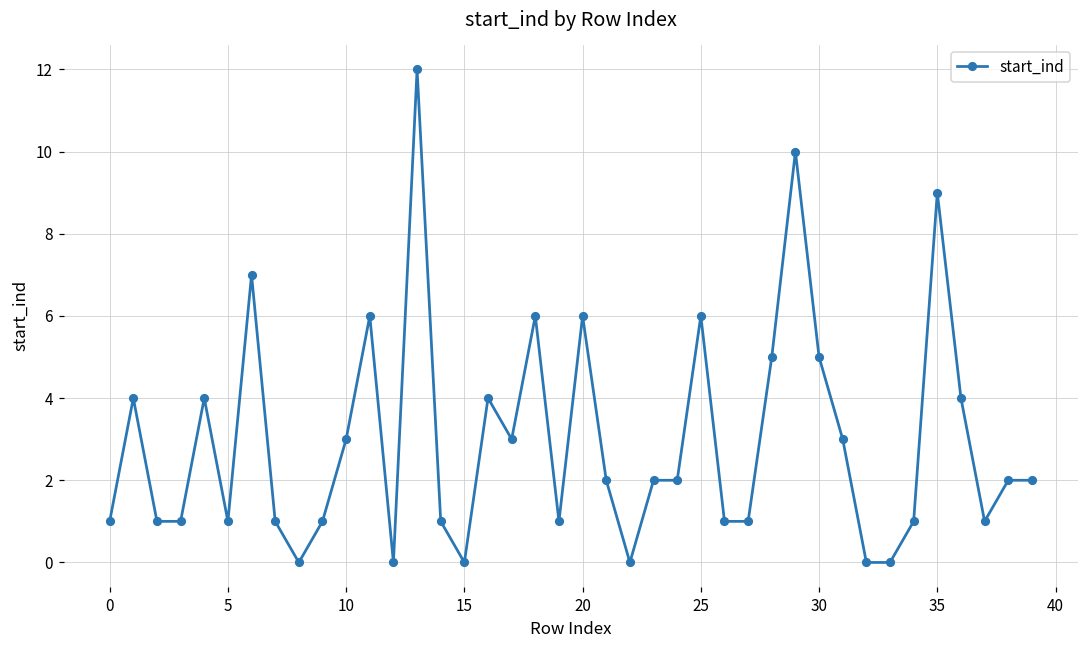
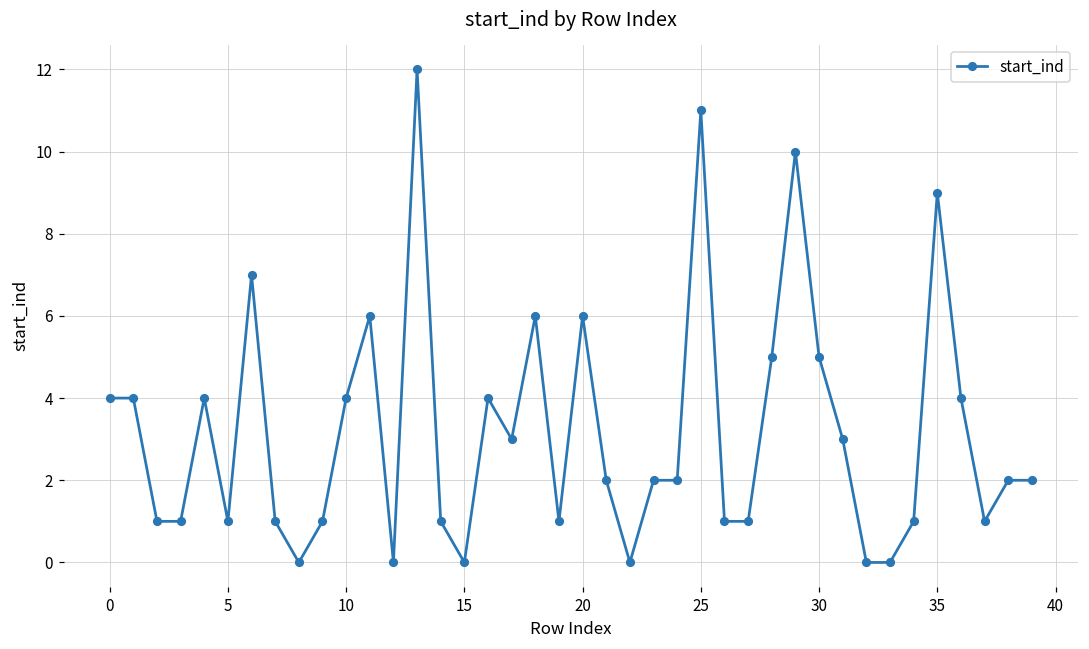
0: 1 -> 4
10: 3 -> 4
25: 6 -> 11
